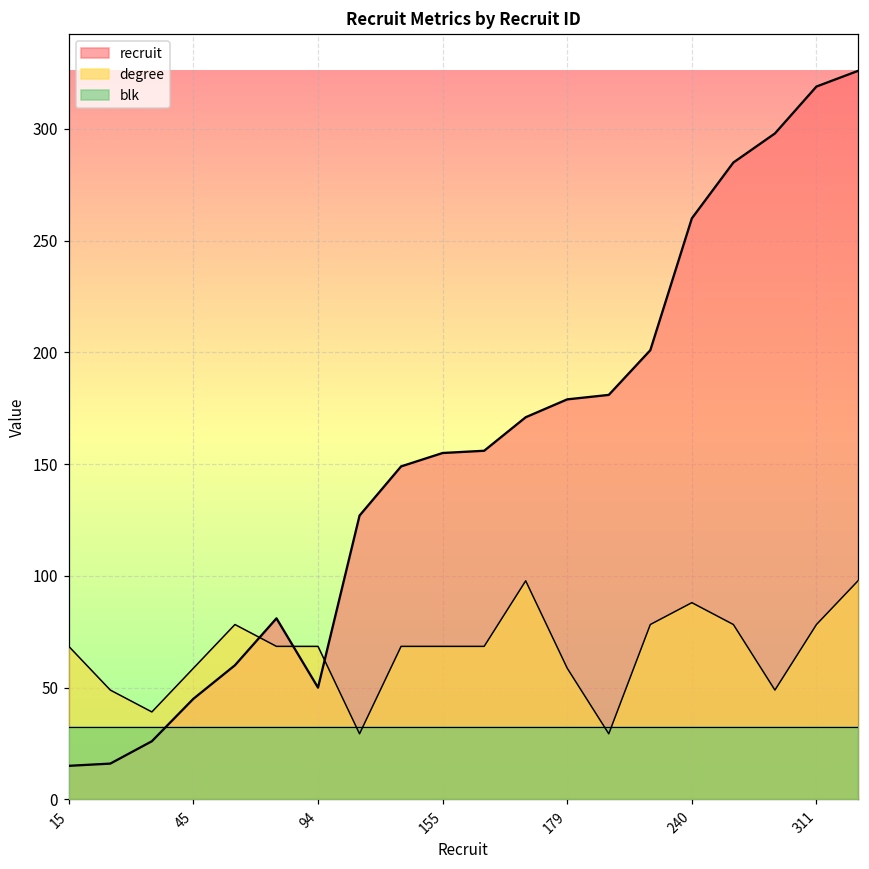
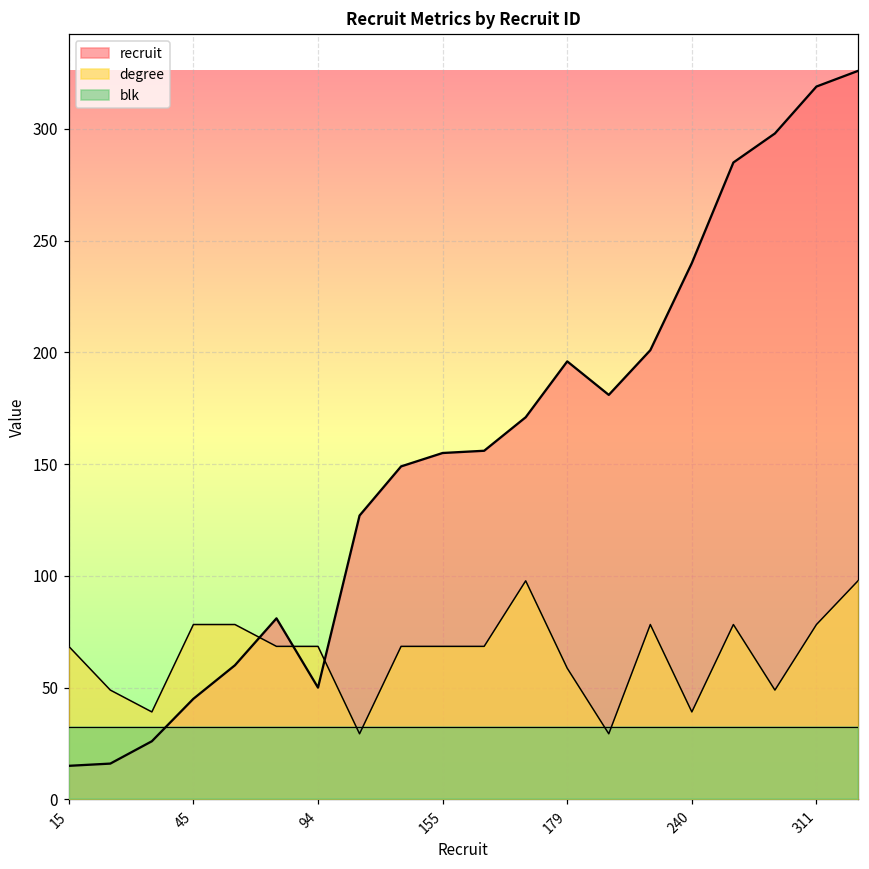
degree, 45: 59 -> 78
recruit, 179: 179 -> 196
recruit, 240: 260 -> 240
degree, 240: 88 -> 39
